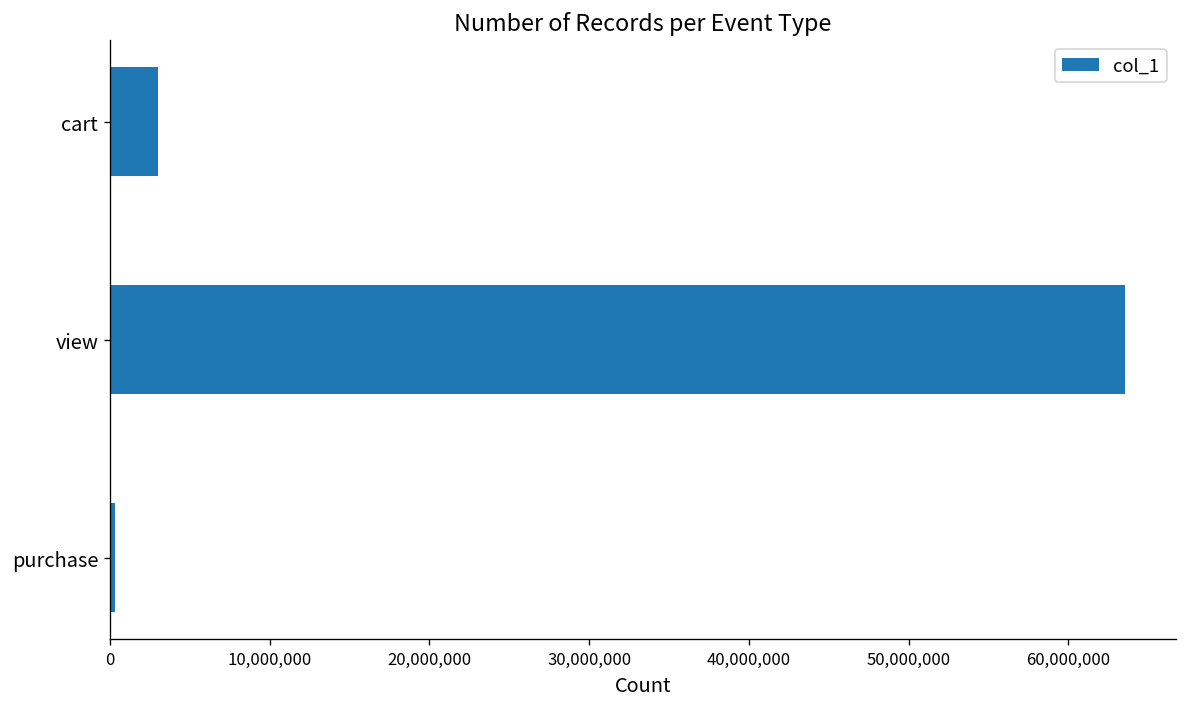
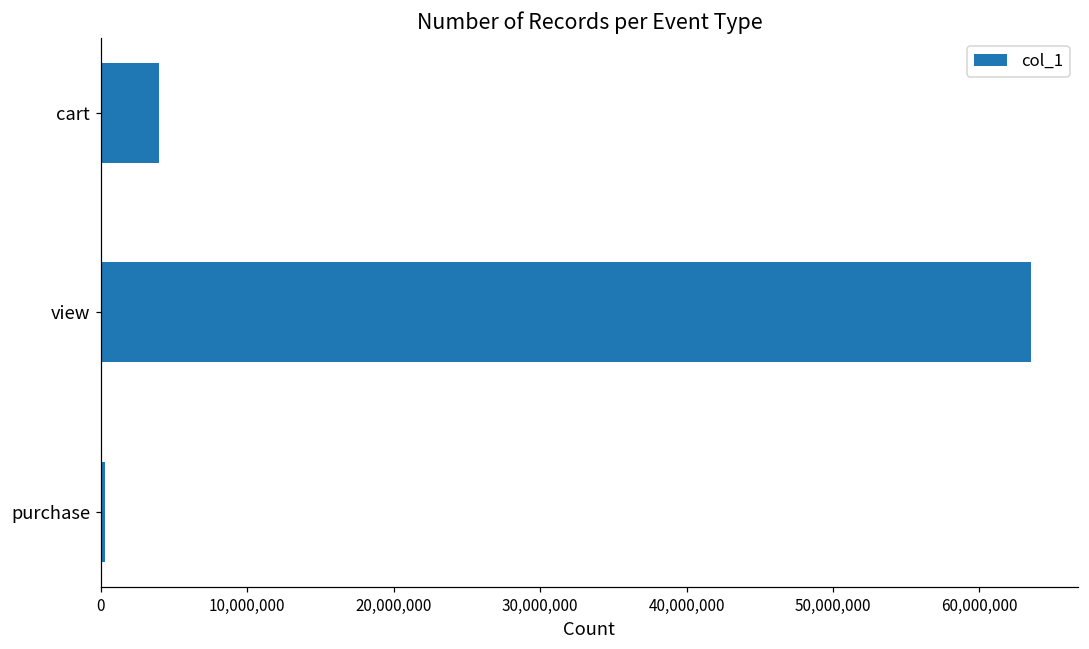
cart: 3,000,000 -> 3,900,000
